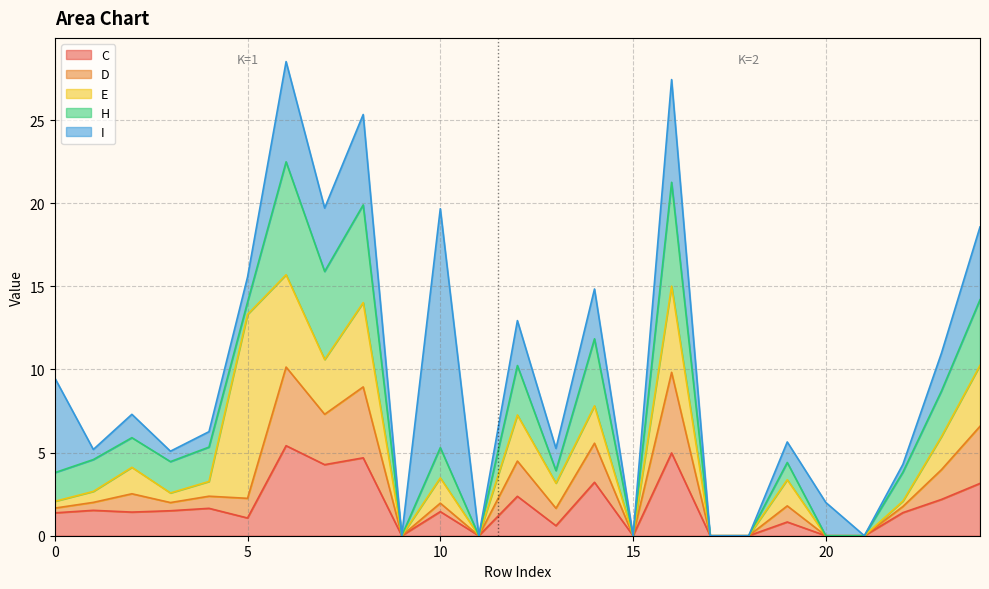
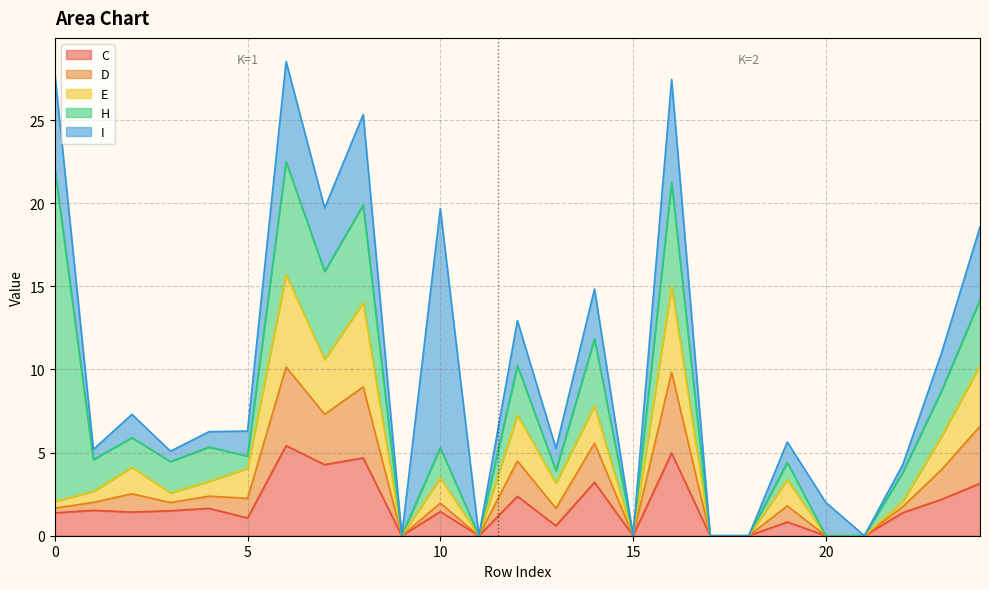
H, 0: 1.7 -> 20.0
E, 5: 11.1 -> 1.8
